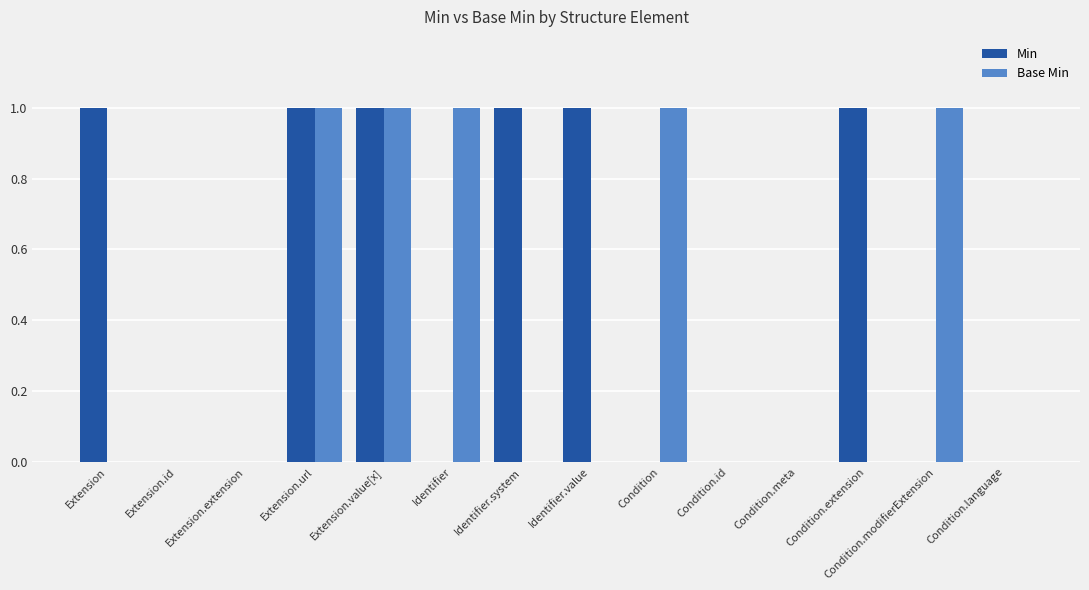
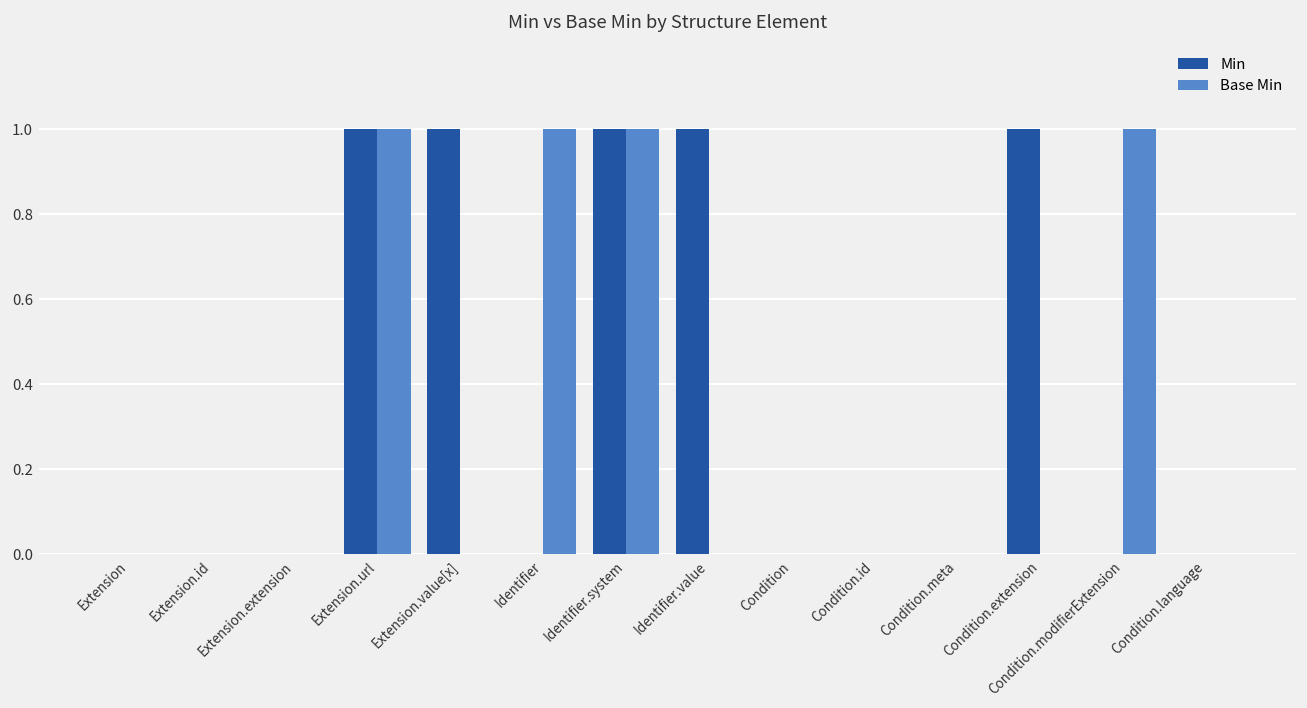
Min, Extension: 1 -> 0
Base Min, Extension.value[x]: 1 -> 0
Base Min, Identifier.system: 0 -> 1
Base Min, Condition: 1 -> 0
